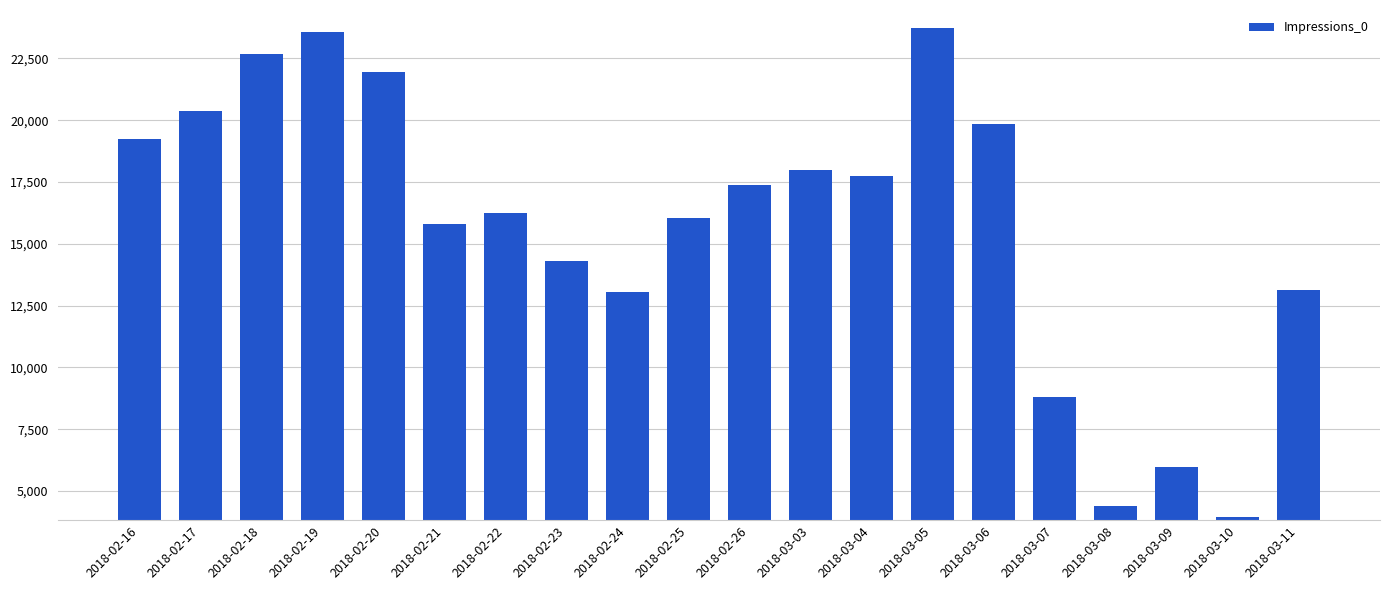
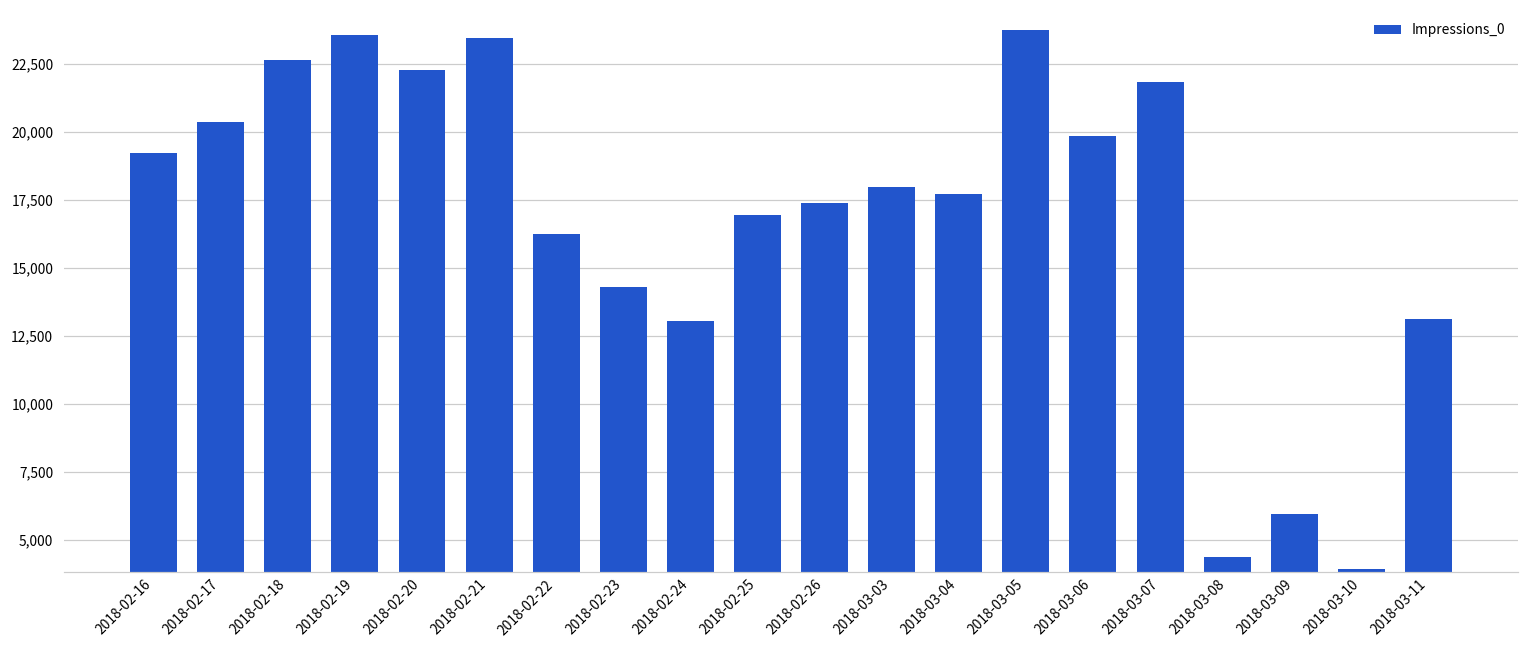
2018-02-20: 22,000 -> 22,300
2018-02-21: 15,800 -> 23,500
2018-02-25: 16,000 -> 16,900
2018-03-07: 8,800 -> 21,800
